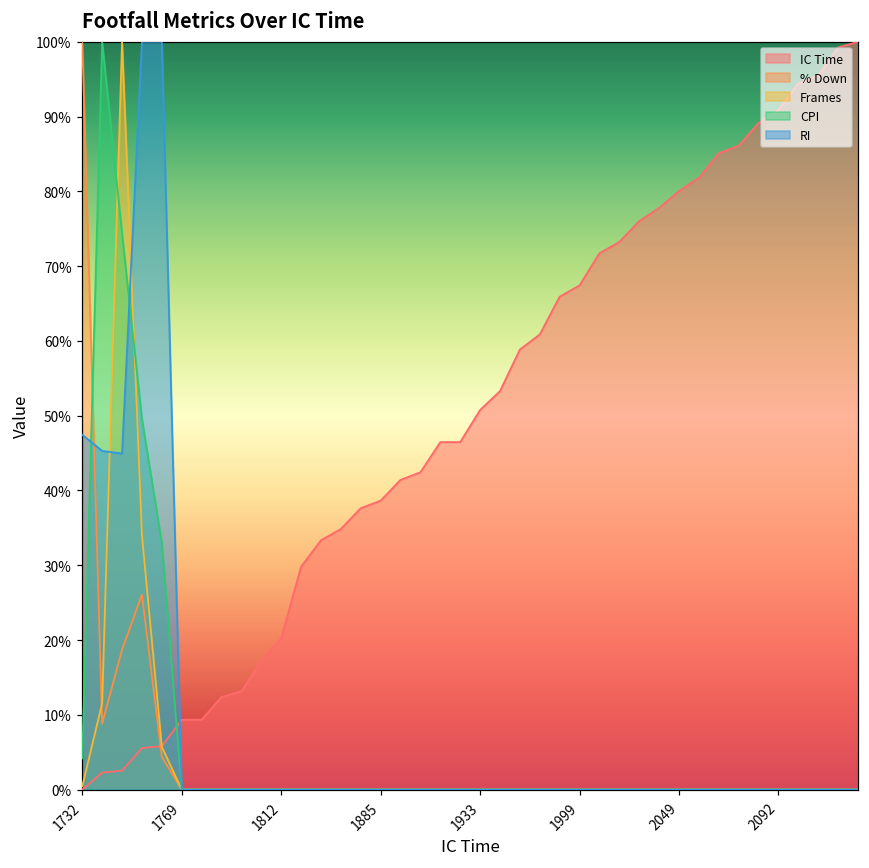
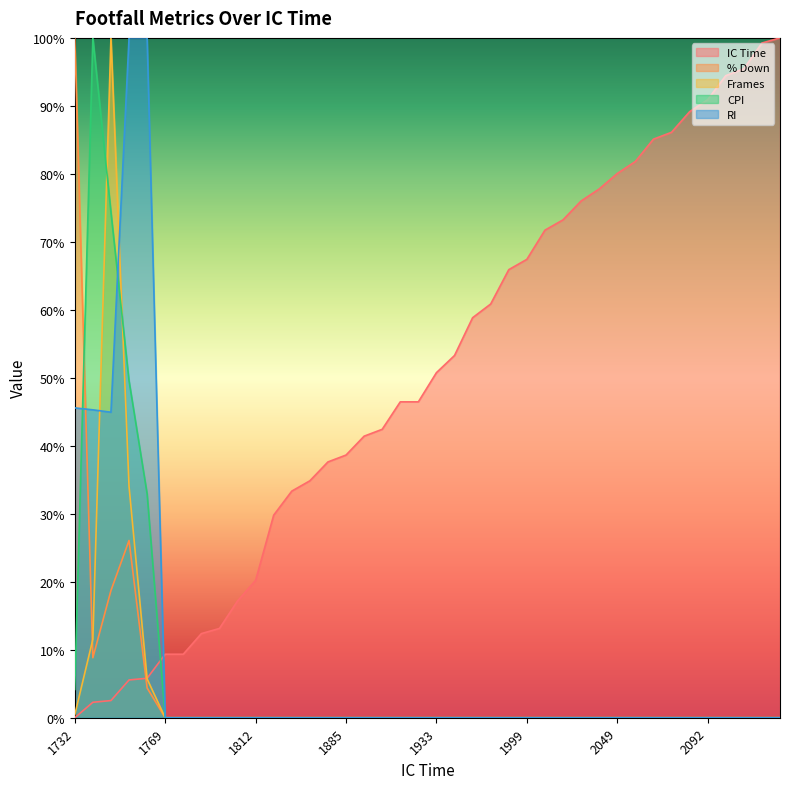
RI, 1732: 47% -> 46%
